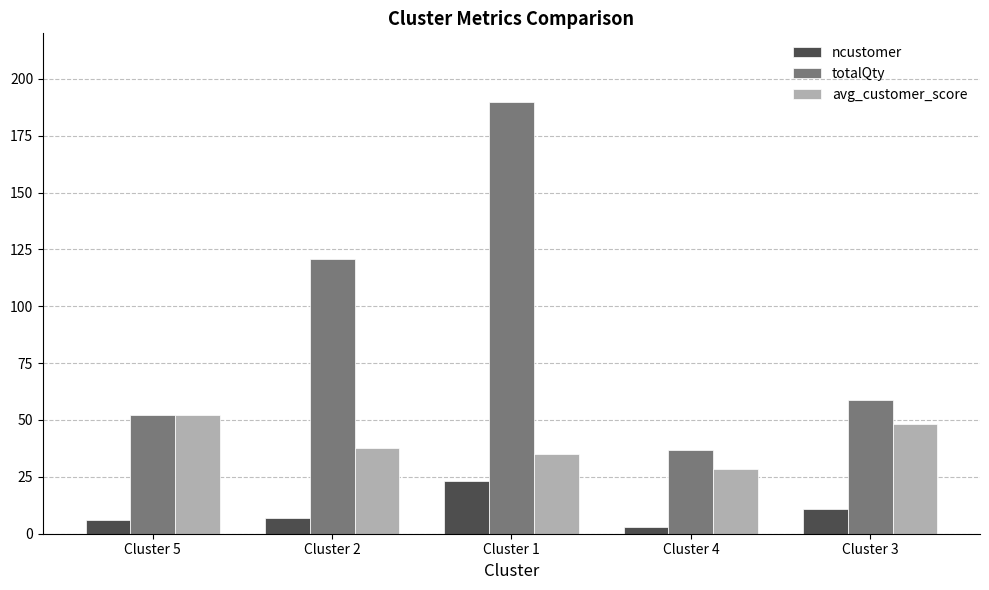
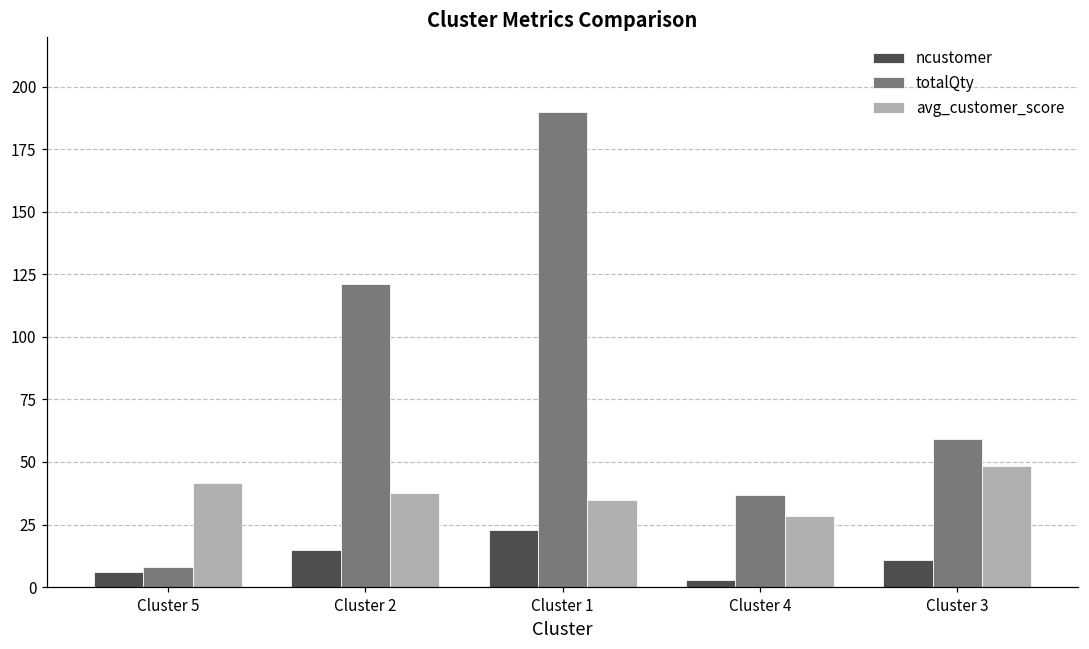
totalQty, Cluster 5: 52 -> 8
avg_customer_score, Cluster 5: 52 -> 41
ncustomer, Cluster 2: 7 -> 15
